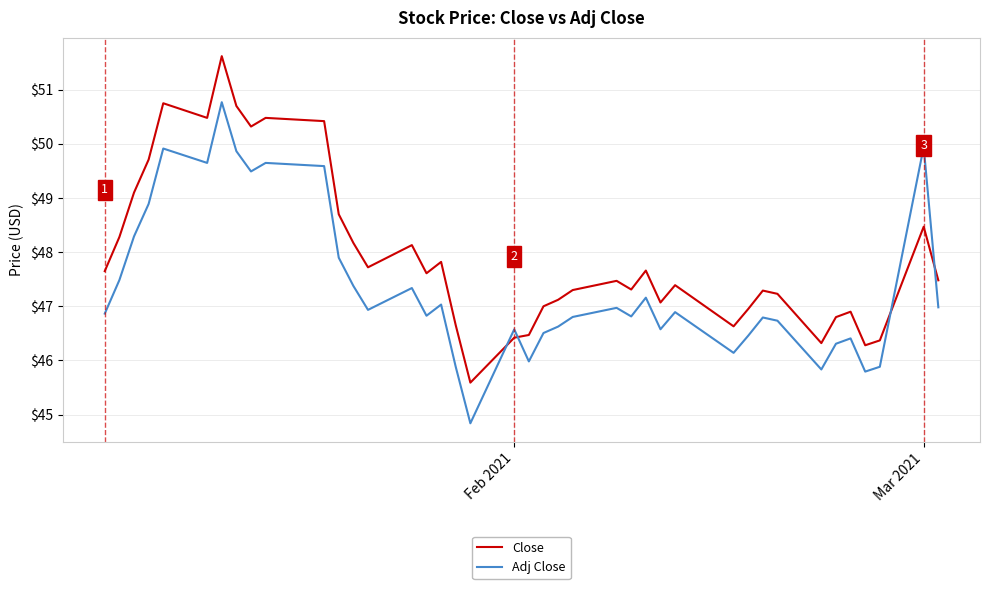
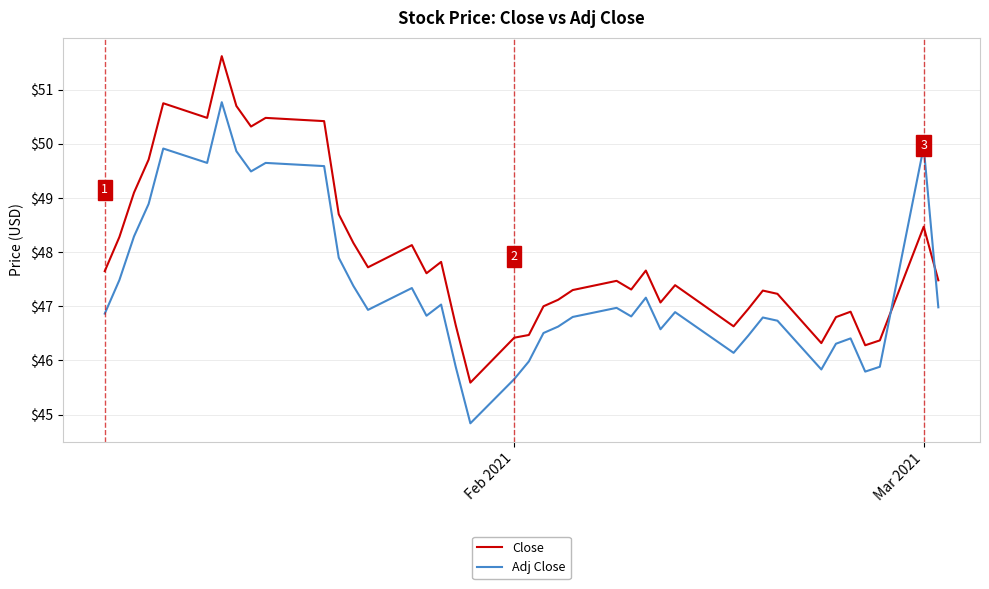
Adj Close, Feb 2021: $46.6 -> $45.7
